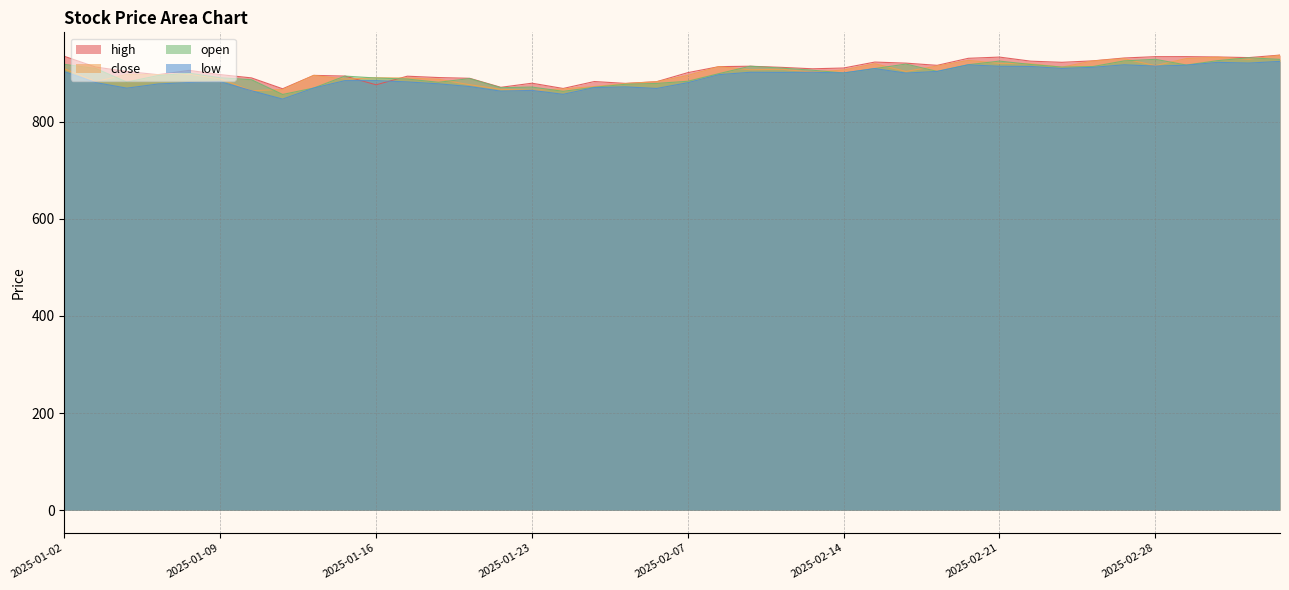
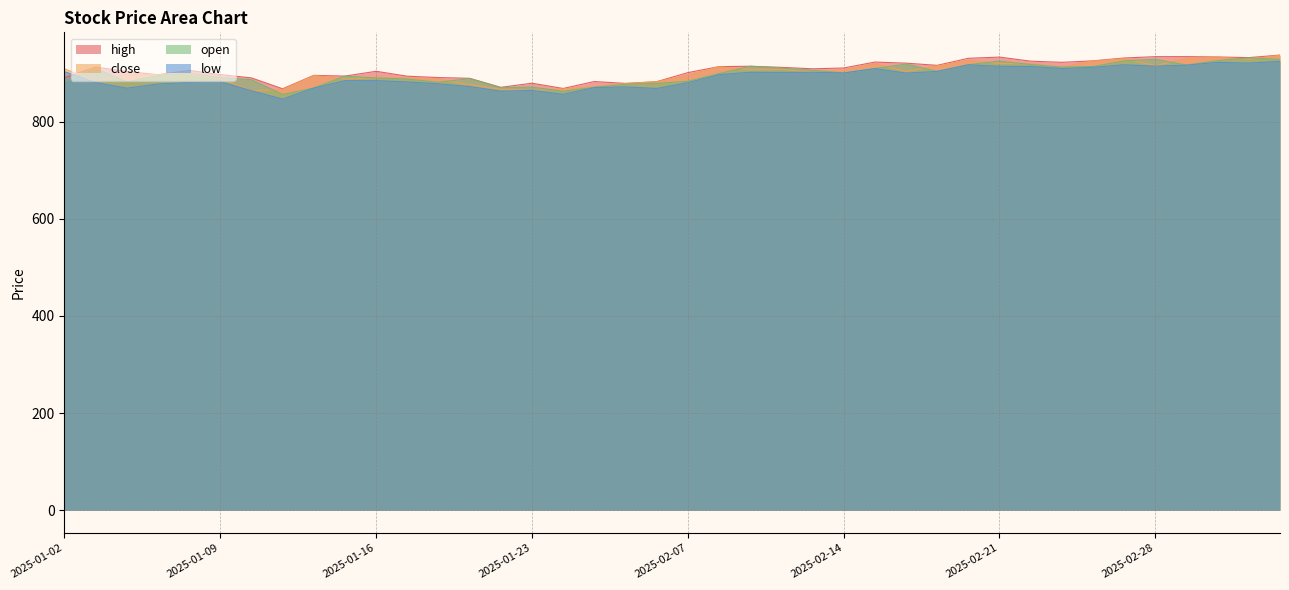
high, 2025-01-02: 930 -> 890
open, 2025-01-02: 920 -> 880
high, 2025-01-16: 880 -> 900
